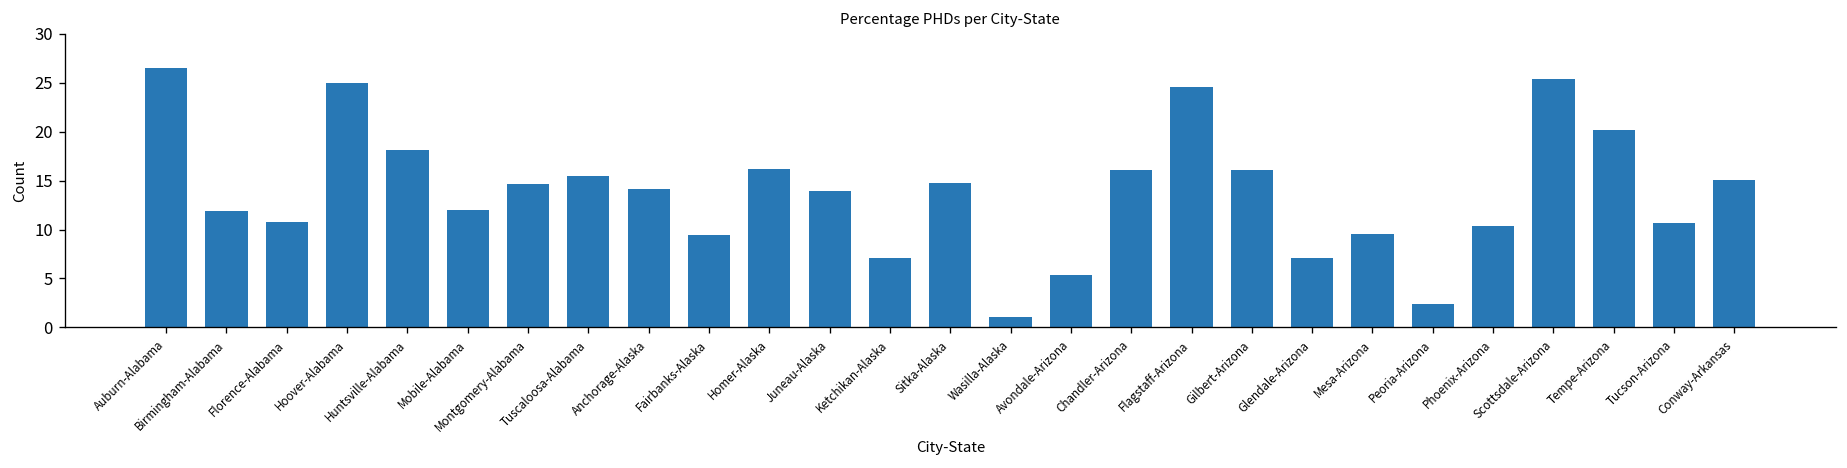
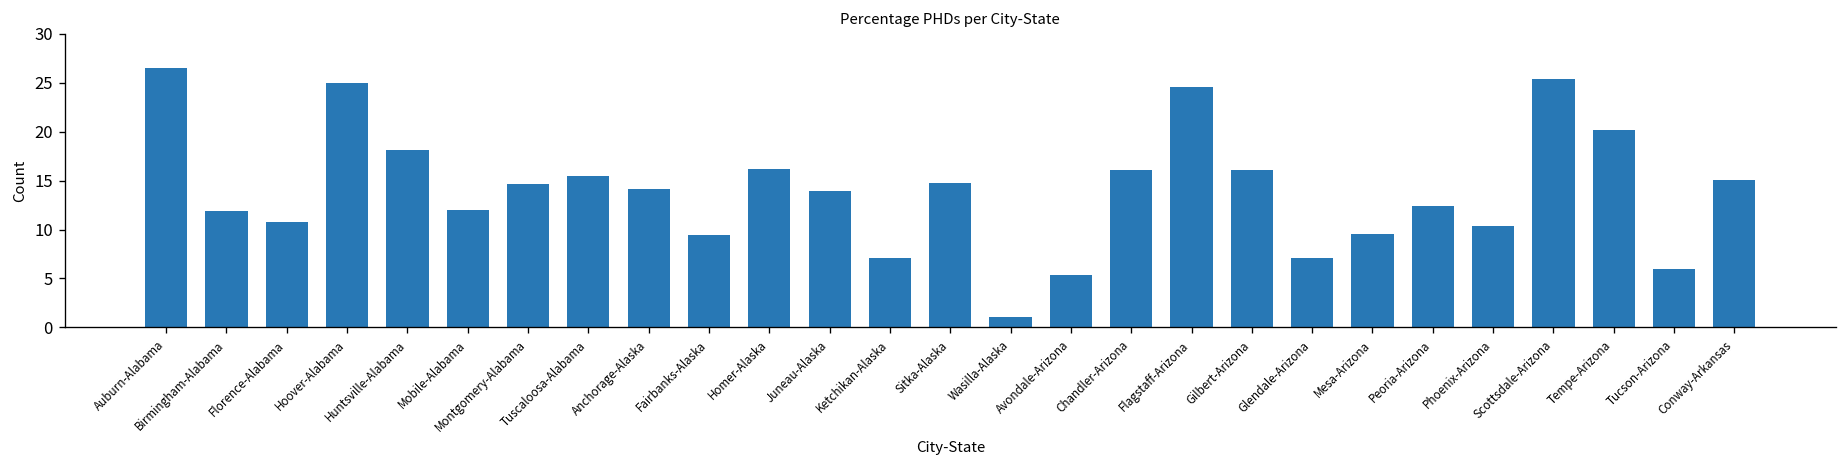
Peoria-Arizona: 2 -> 12
Tucson-Arizona: 11 -> 6
